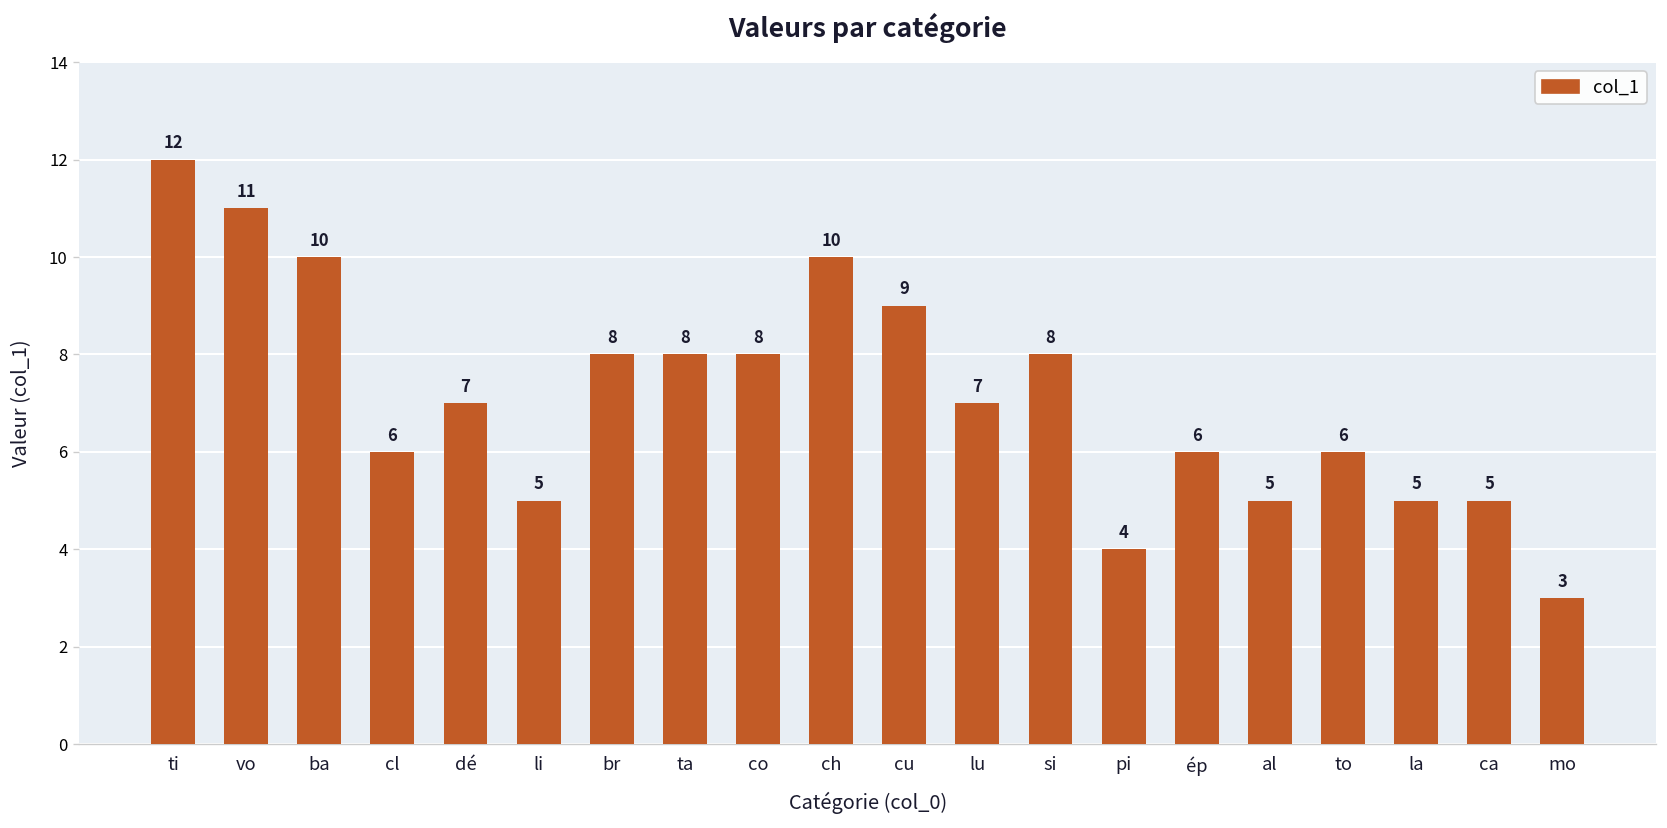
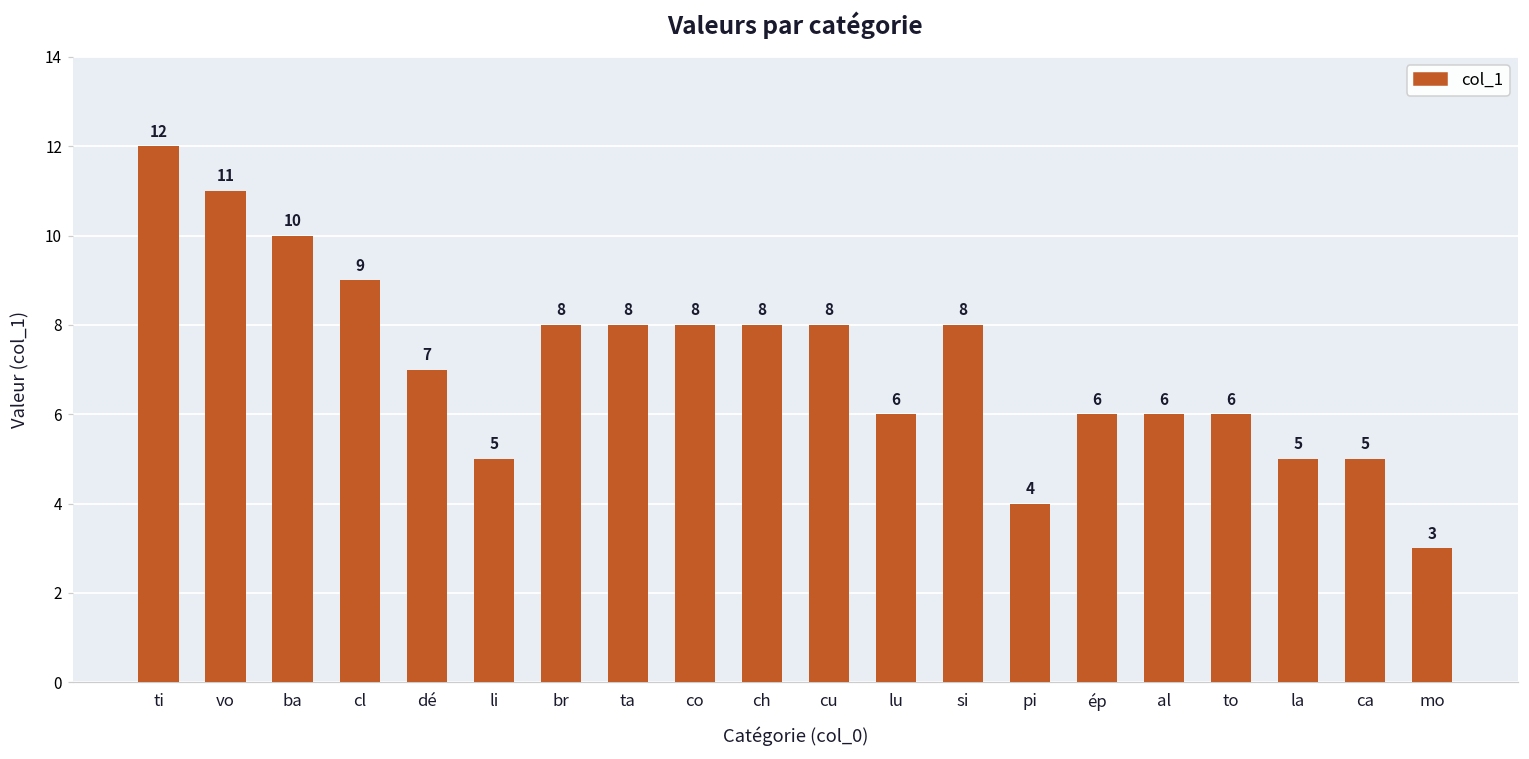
cl: 6 -> 9
ch: 10 -> 8
cu: 9 -> 8
lu: 7 -> 6
al: 5 -> 6
